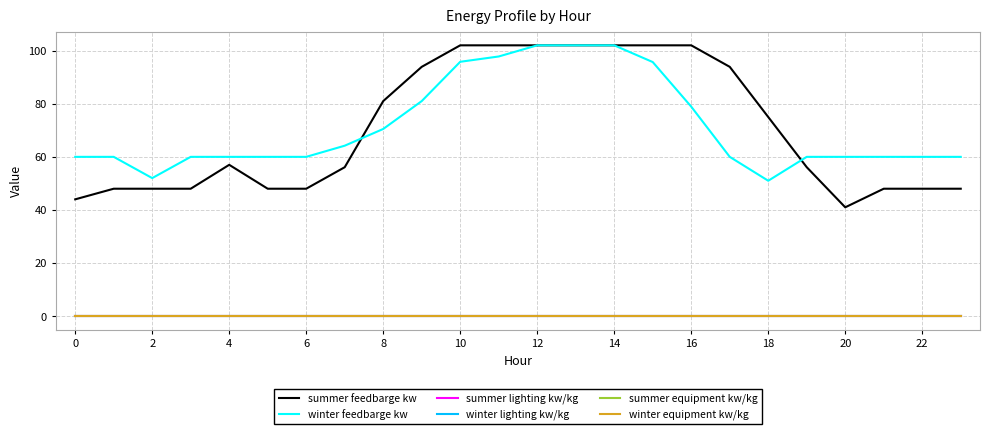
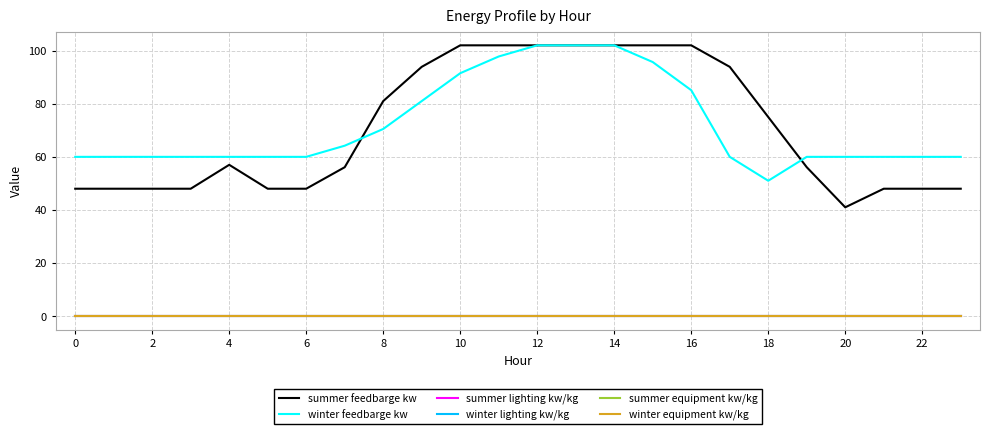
summer feedbarge kw, 0: 44 -> 48
winter feedbarge kw, 2: 52 -> 60
winter feedbarge kw, 10: 96 -> 92
winter feedbarge kw, 16: 79 -> 85
